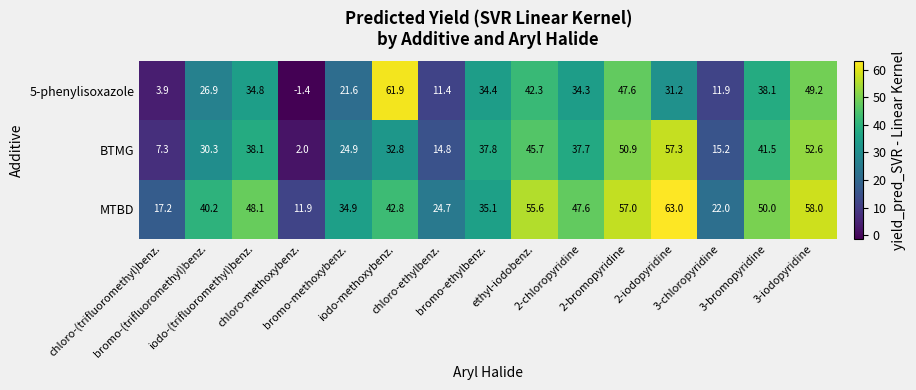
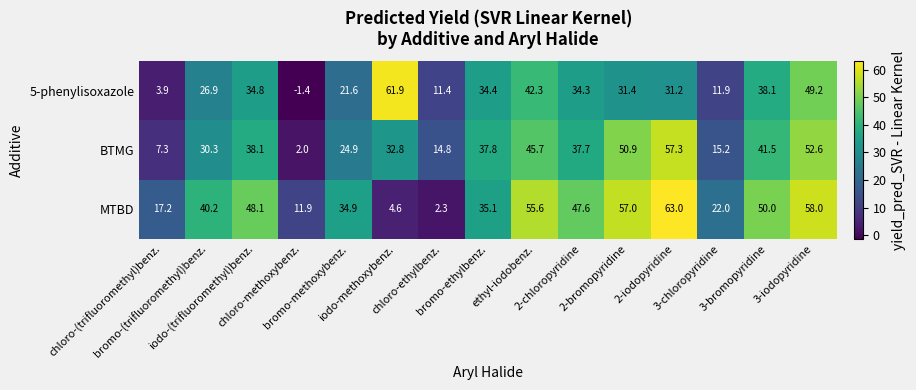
5-phenylisoxazole, 2-bromopyridine: 47.6 -> 31.4
MTBD, iodo-methoxybenz.: 42.8 -> 4.6
MTBD, chloro-ethylbenz.: 24.7 -> 2.3
